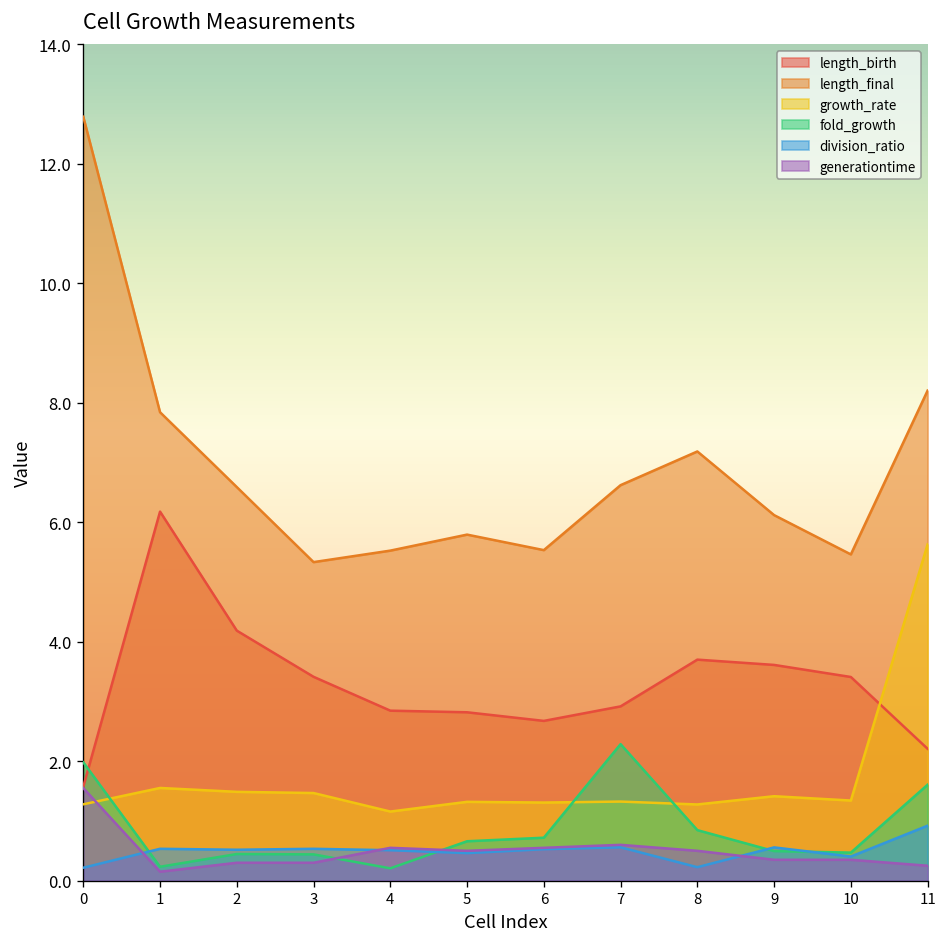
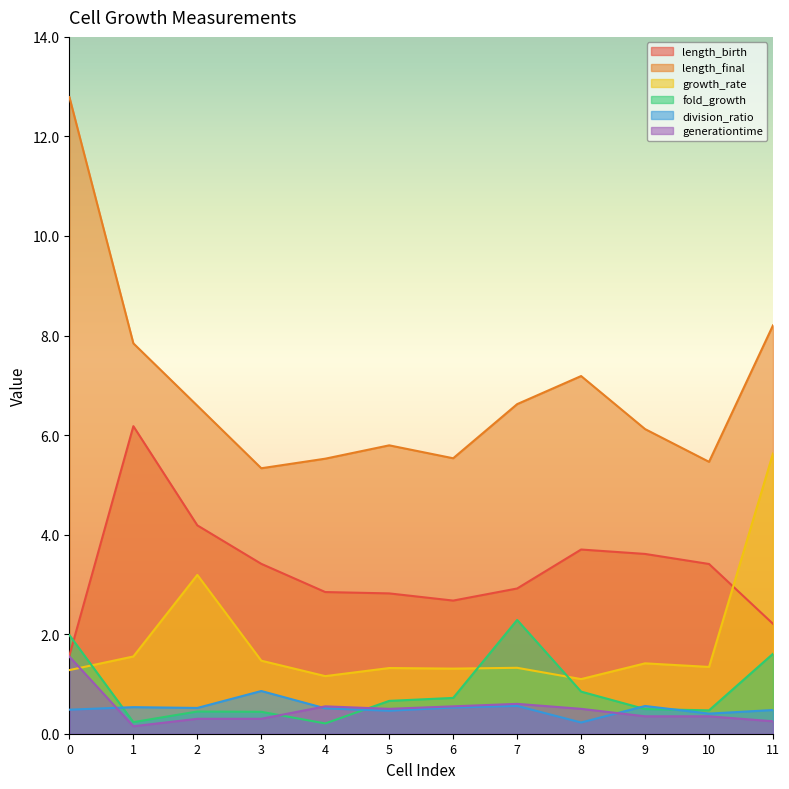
division_ratio, 0: 0.2 -> 0.5
growth_rate, 2: 1.5 -> 3.2
division_ratio, 3: 0.5 -> 0.9
growth_rate, 8: 1.3 -> 1.1
division_ratio, 11: 0.9 -> 0.5
